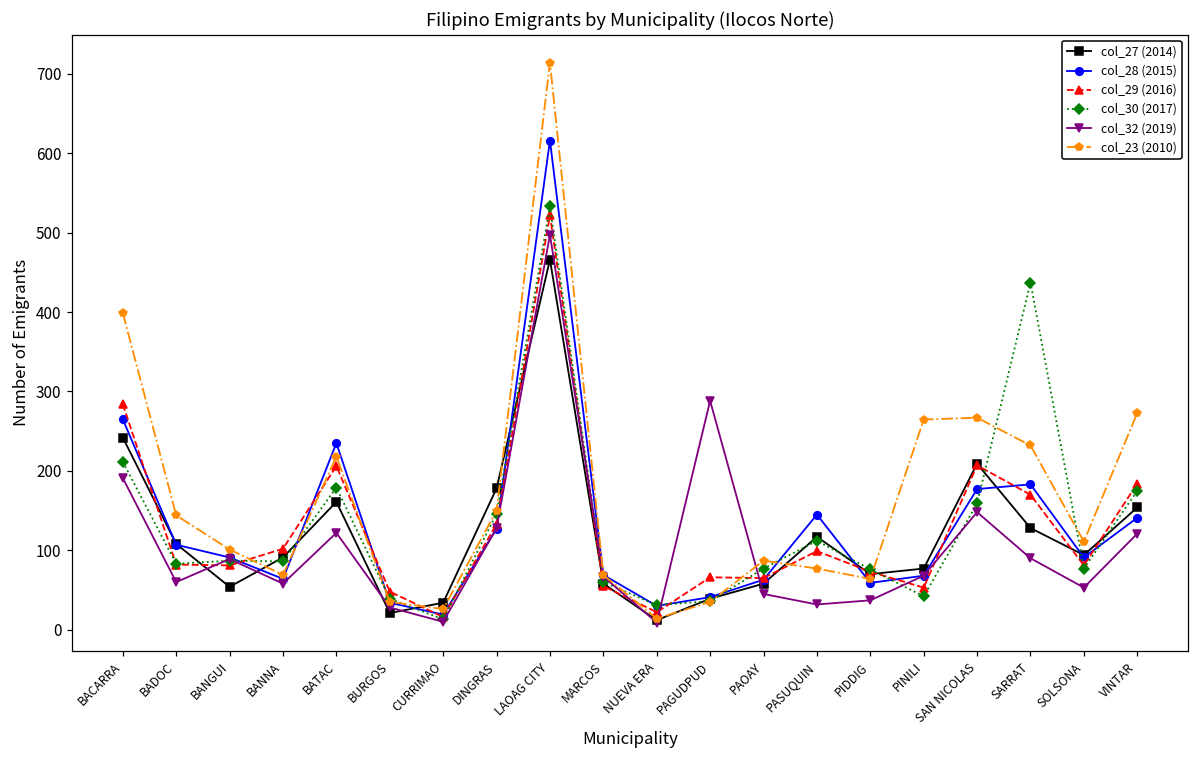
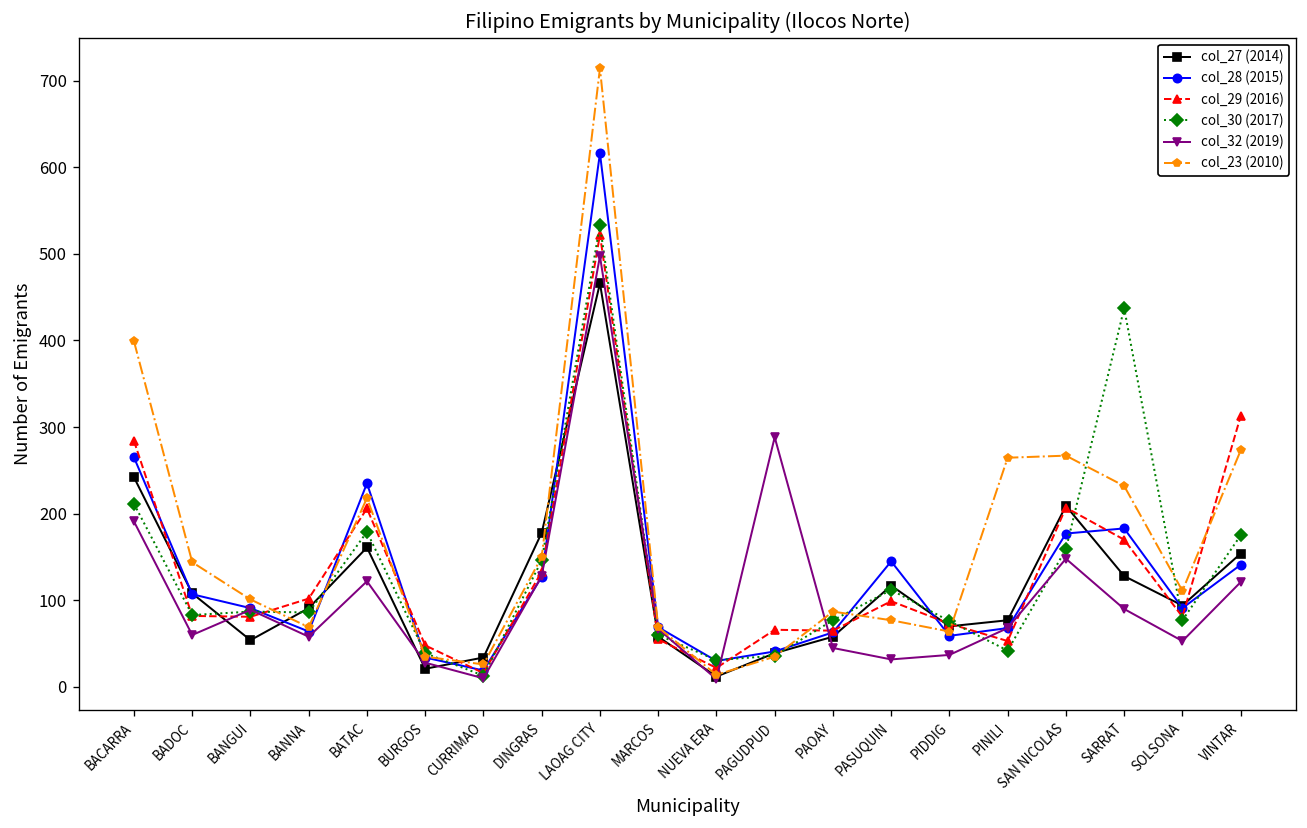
col_29 (2016), VINTAR: 180 -> 310
